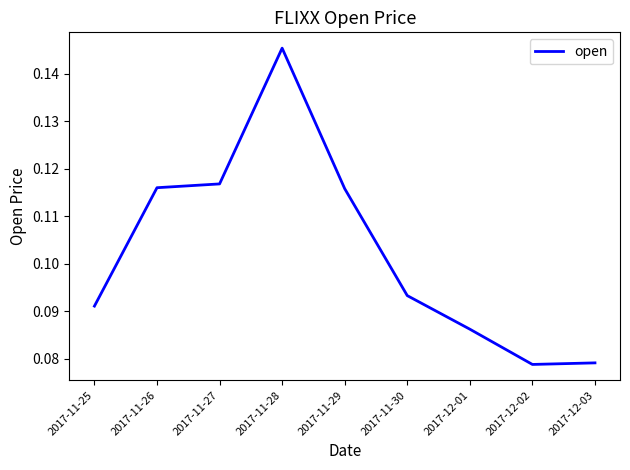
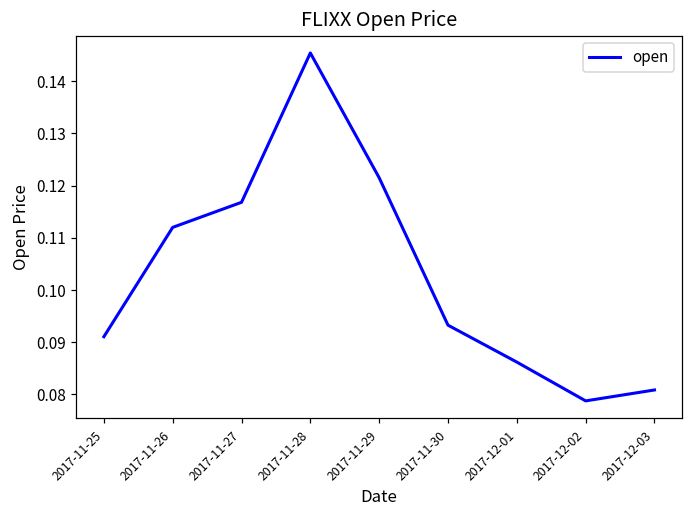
2017-11-26: 0.116 -> 0.112
2017-11-29: 0.116 -> 0.122
2017-12-03: 0.079 -> 0.081
